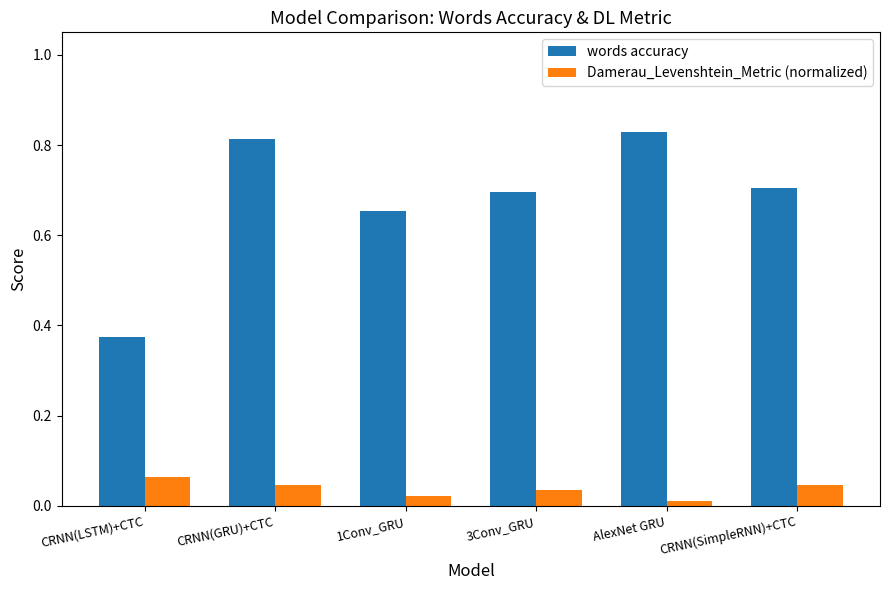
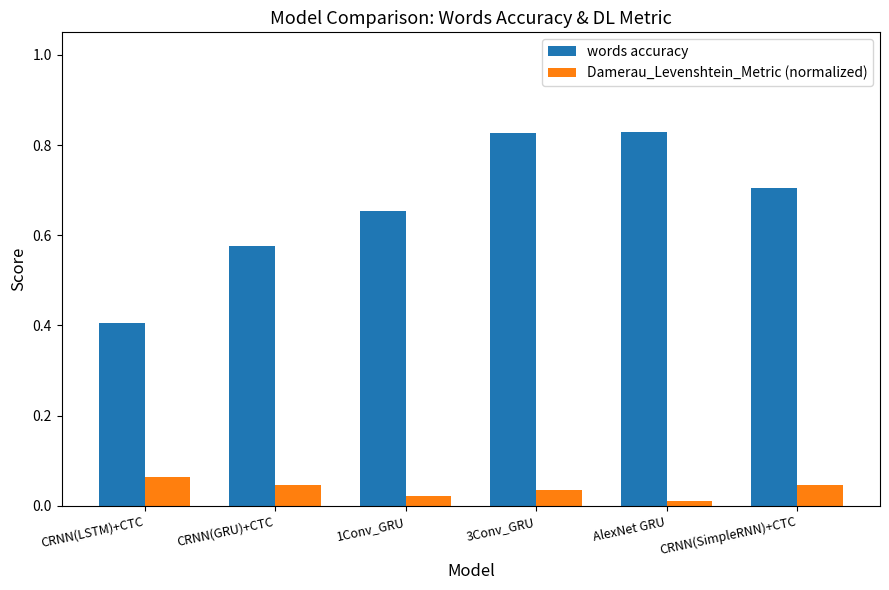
words accuracy, CRNN(LSTM)+CTC: 0.37 -> 0.41
words accuracy, CRNN(GRU)+CTC: 0.81 -> 0.58
words accuracy, 3Conv_GRU: 0.70 -> 0.83
